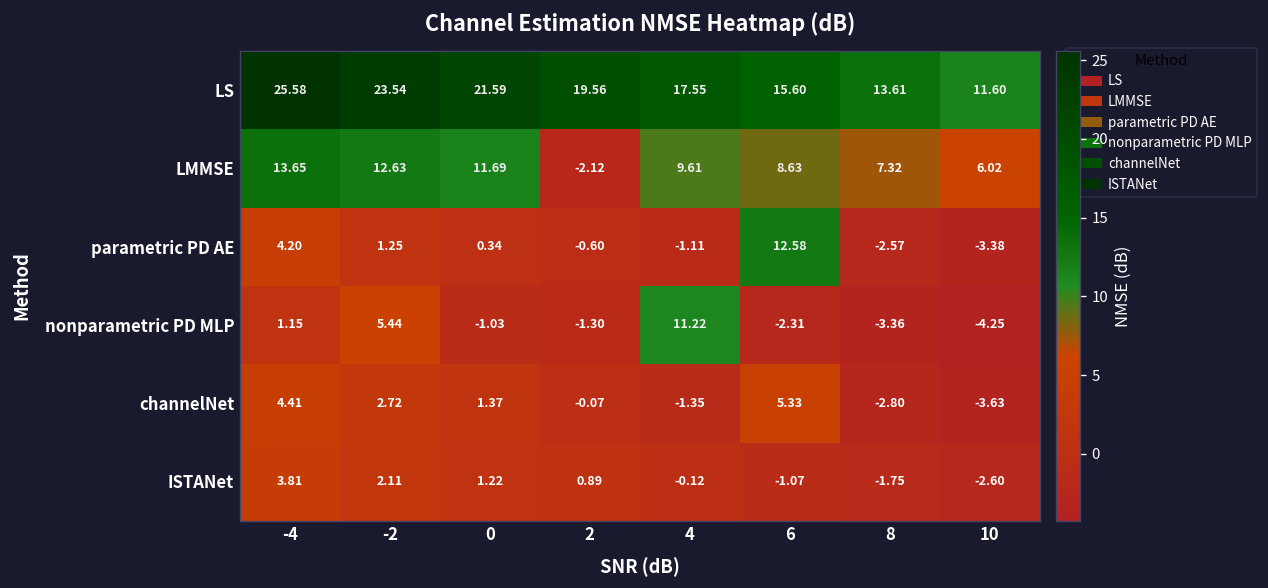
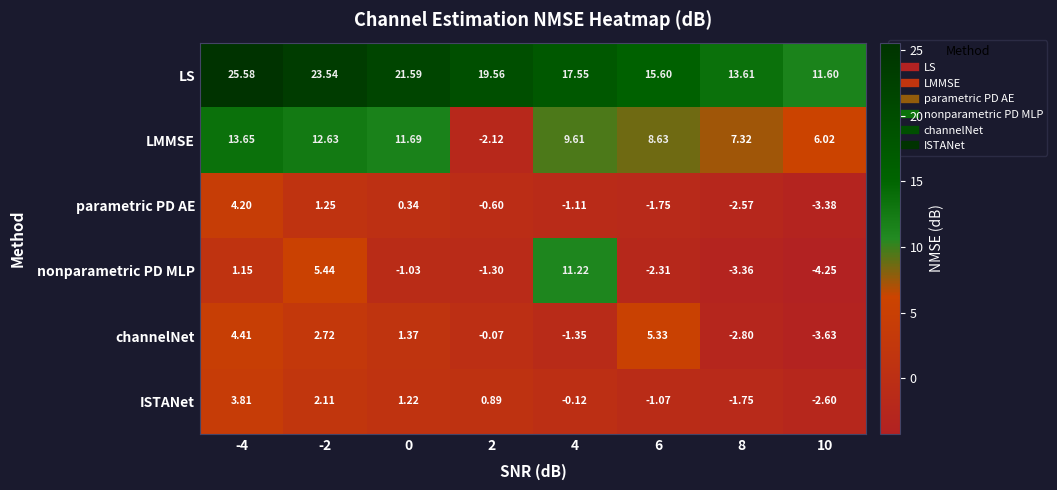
parametric PD AE, 6: 12.58 -> -1.75
